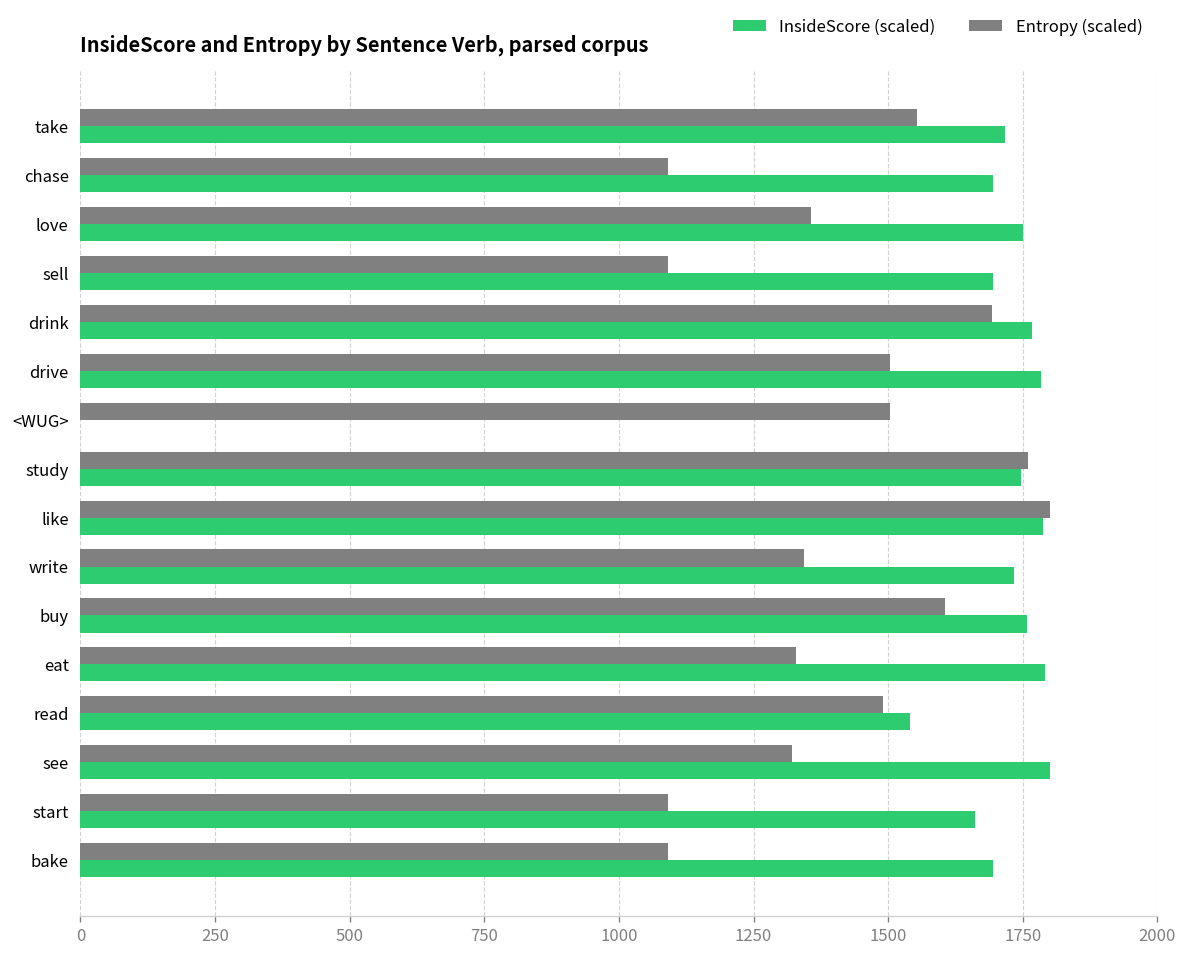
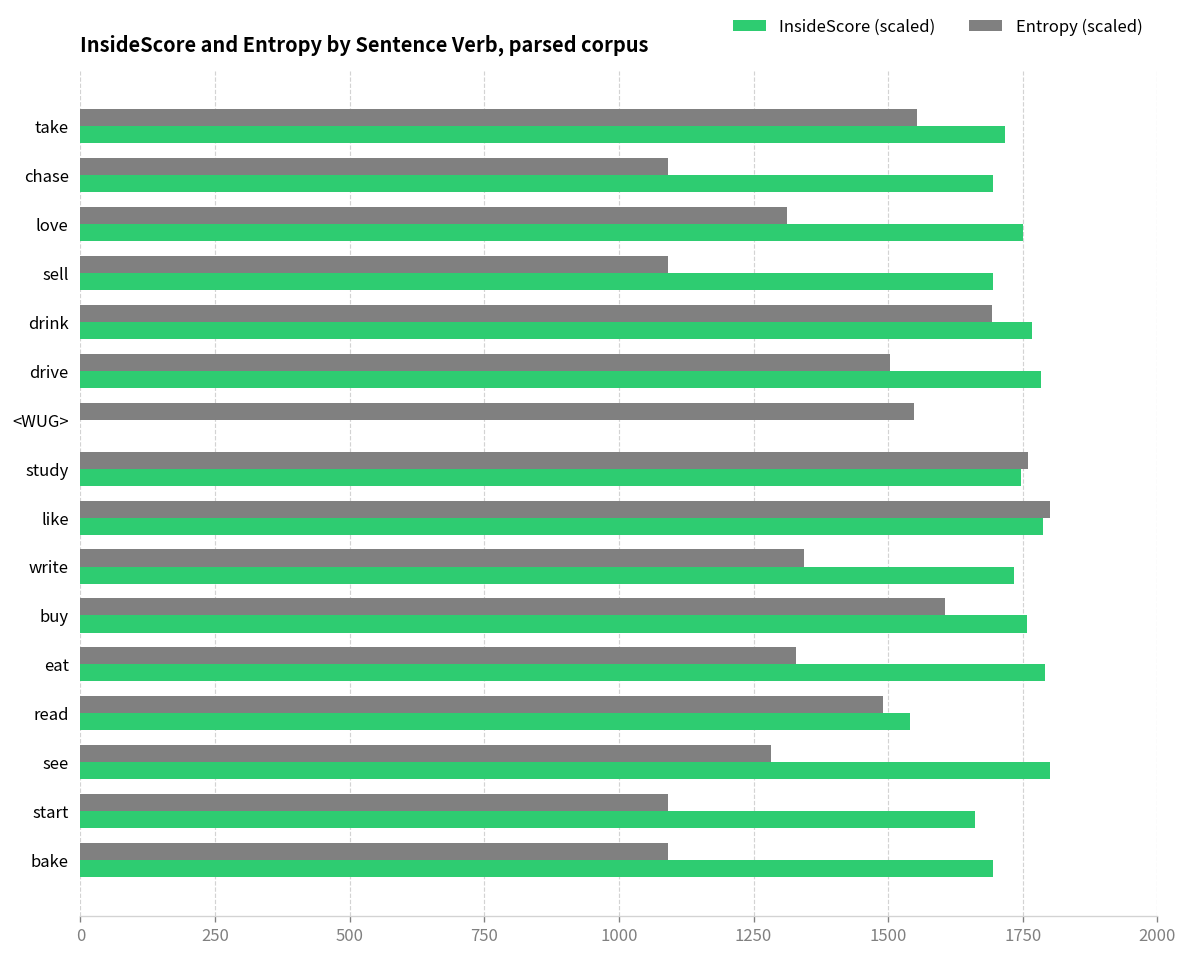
Entropy (scaled), love: 1360 -> 1310
Entropy (scaled), <WUG>: 1500 -> 1550
Entropy (scaled), see: 1320 -> 1280
